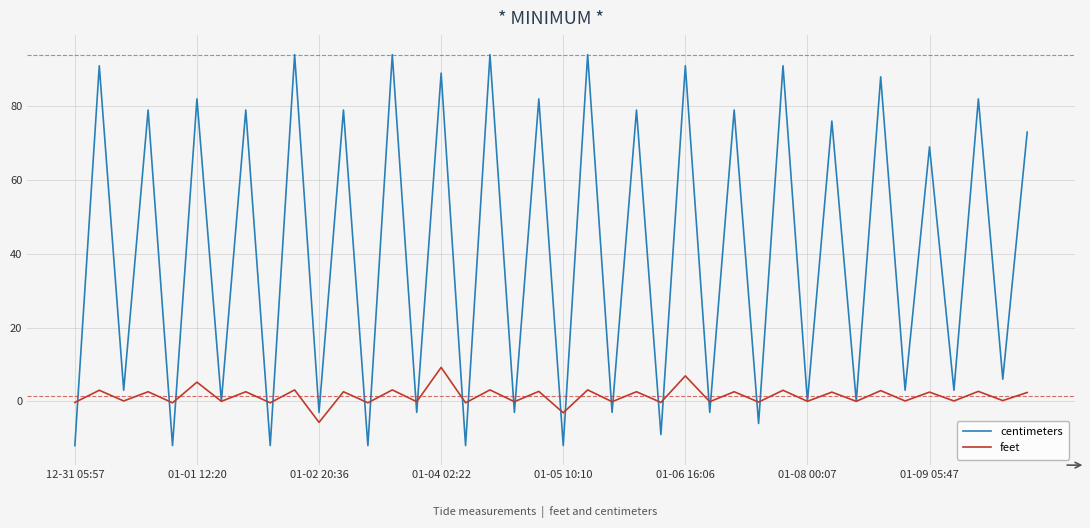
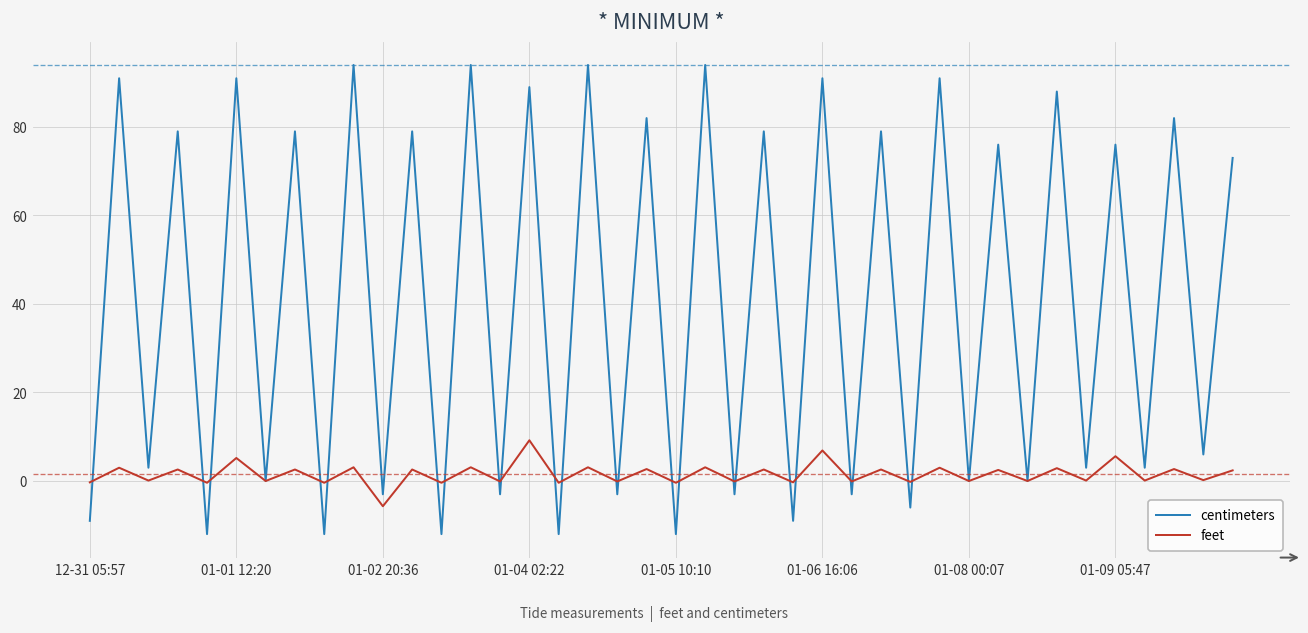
centimeters, 12-31 05:57: -12 -> -9
centimeters, 01-01 12:20: 82 -> 91
feet, 01-05 10:10: -3 -> 0
centimeters, 01-09 05:47: 69 -> 76
feet, 01-09 05:47: 3 -> 6
